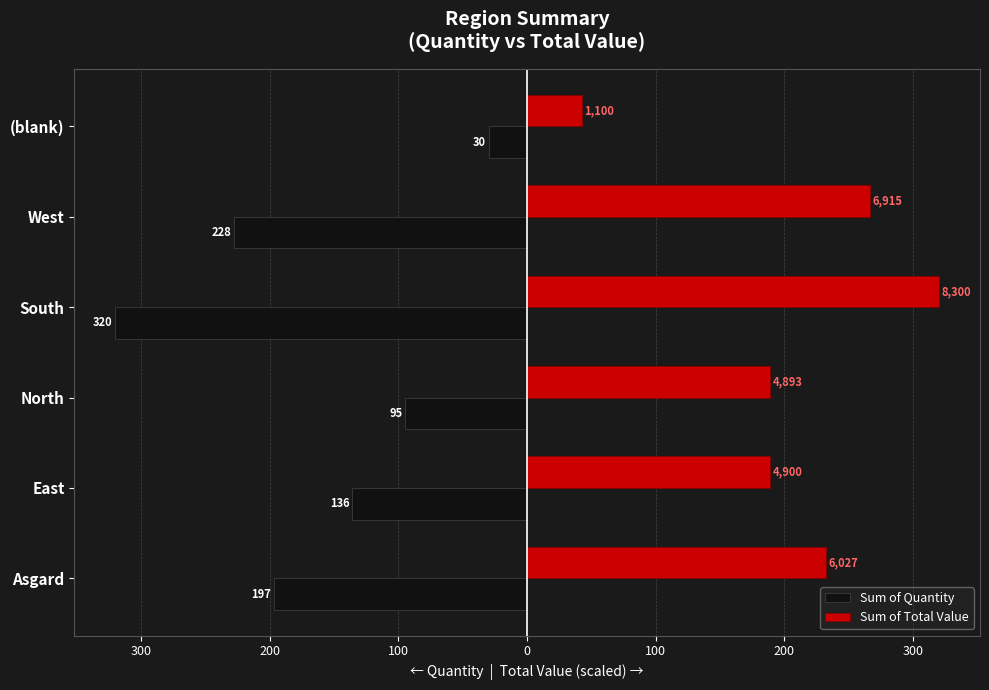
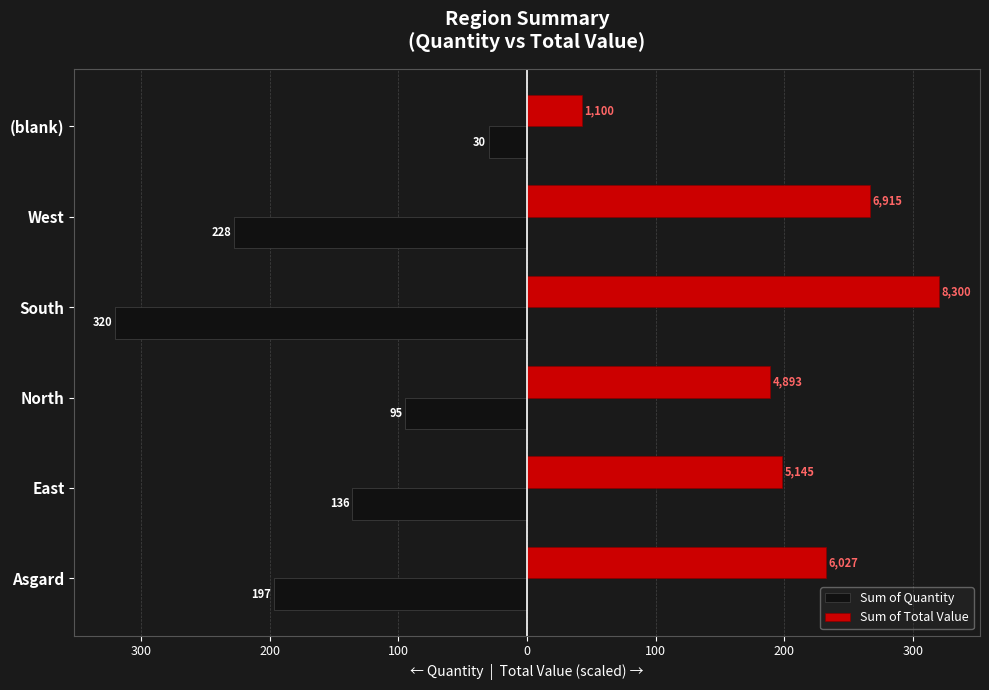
Sum of Total Value, East: 4,900 -> 5,145
